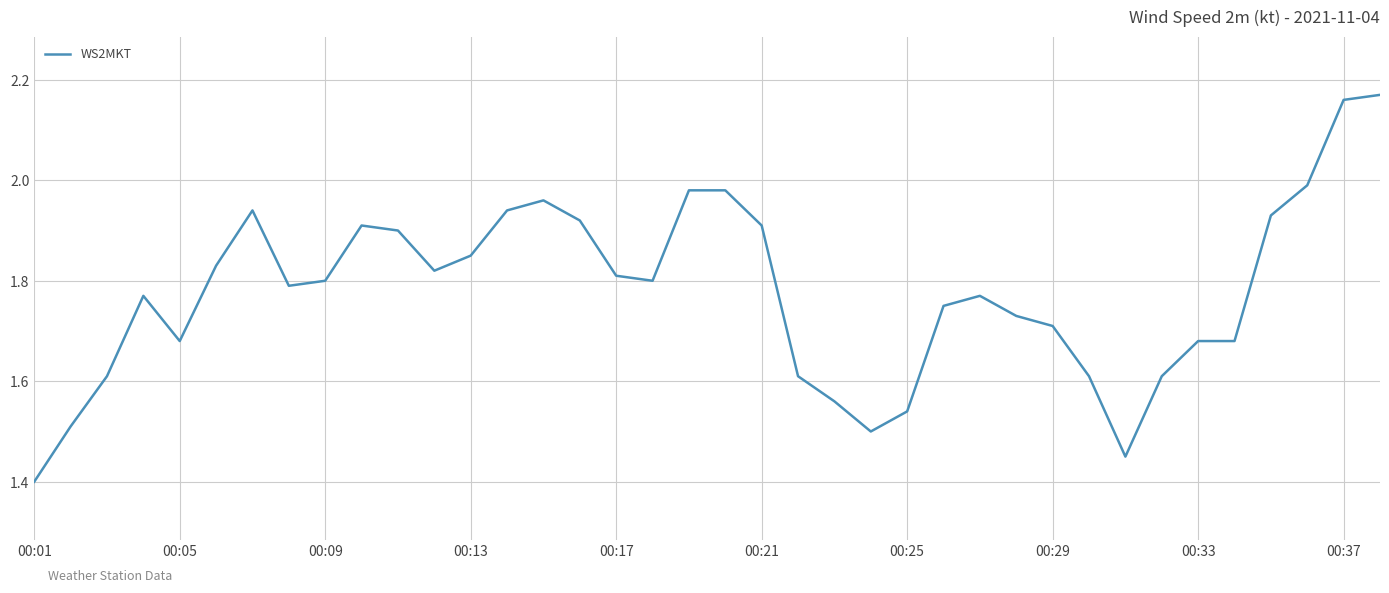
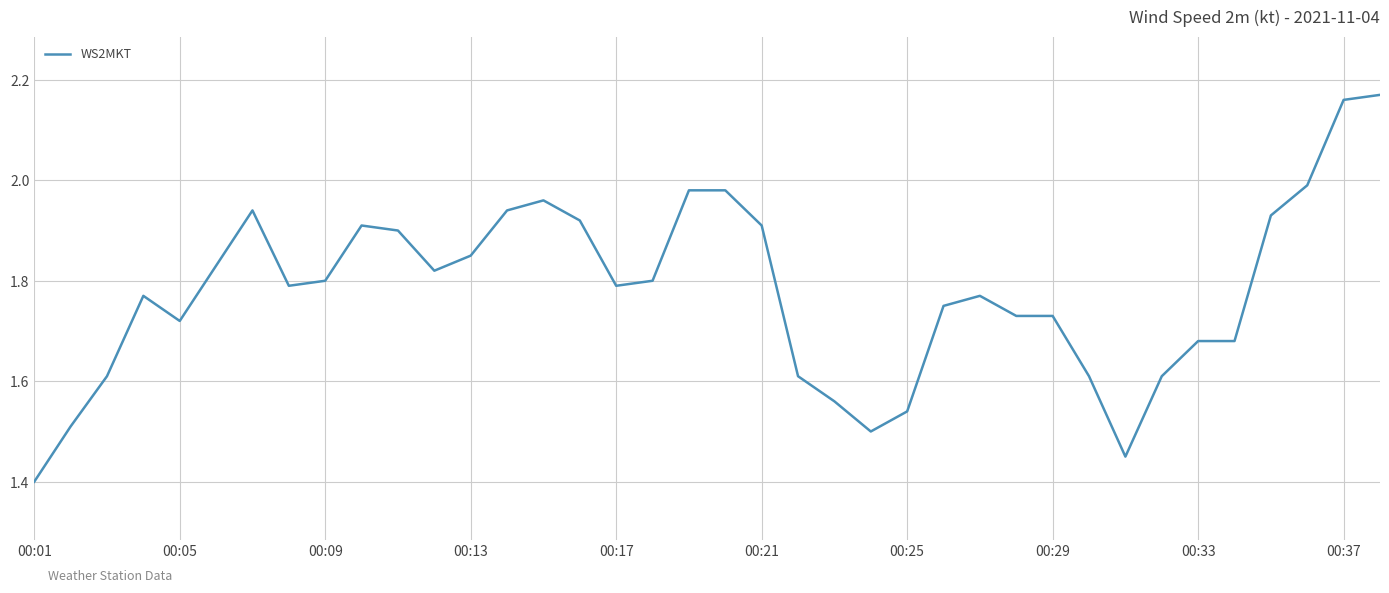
00:05: 1.68 -> 1.72
00:17: 1.81 -> 1.79
00:29: 1.71 -> 1.73
